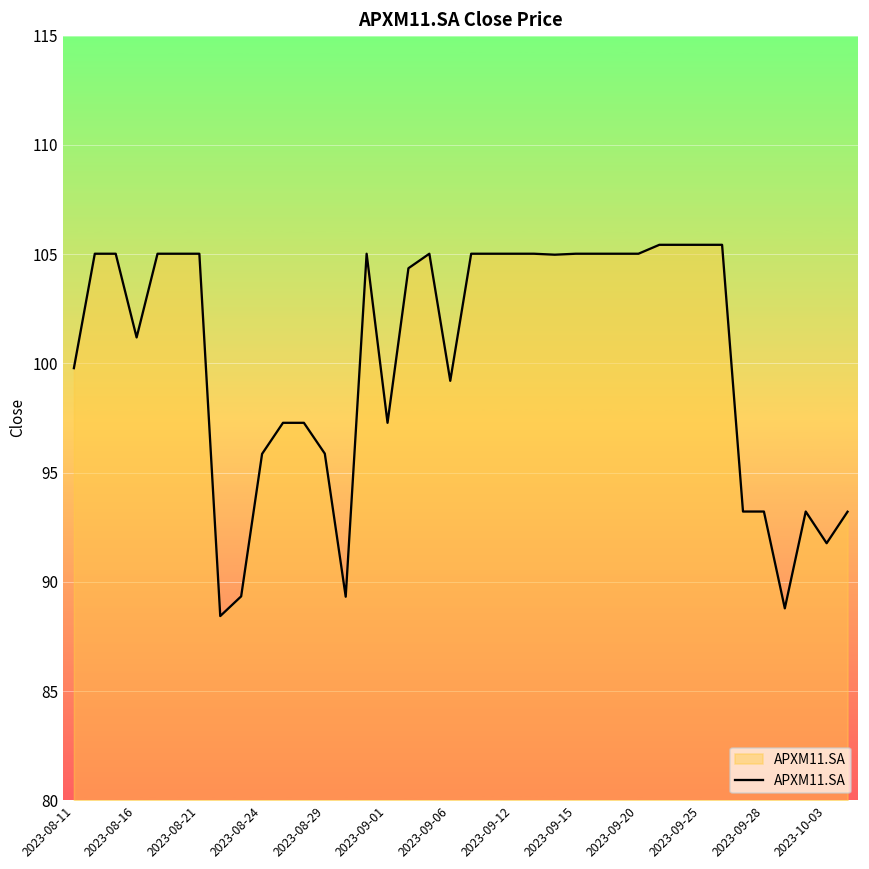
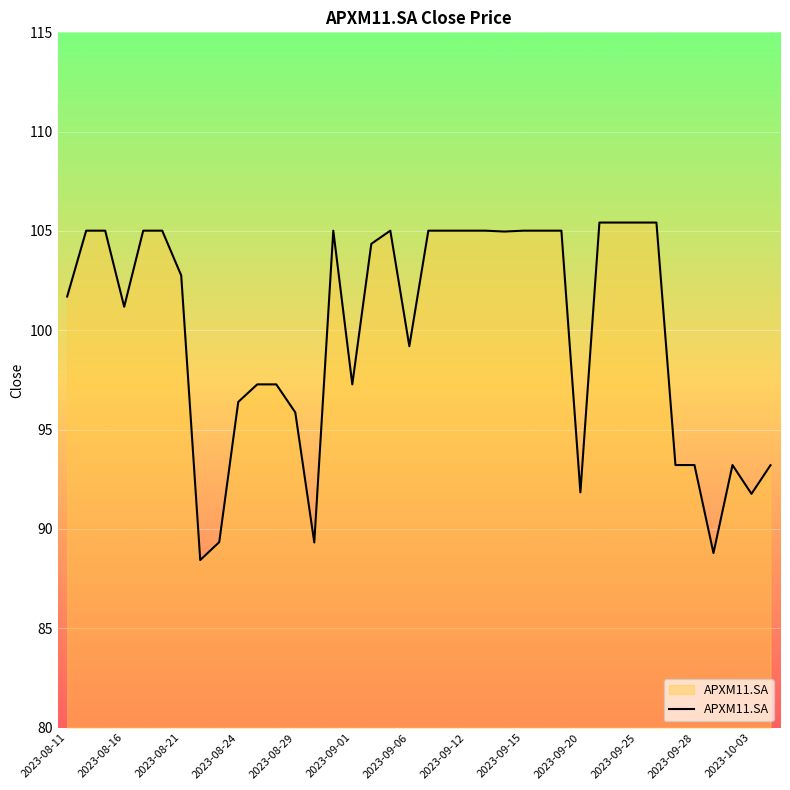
2023-08-11: 99.8 -> 101.7
2023-08-21: 105.0 -> 102.8
2023-08-24: 95.9 -> 96.4
2023-09-20: 105.0 -> 91.8
